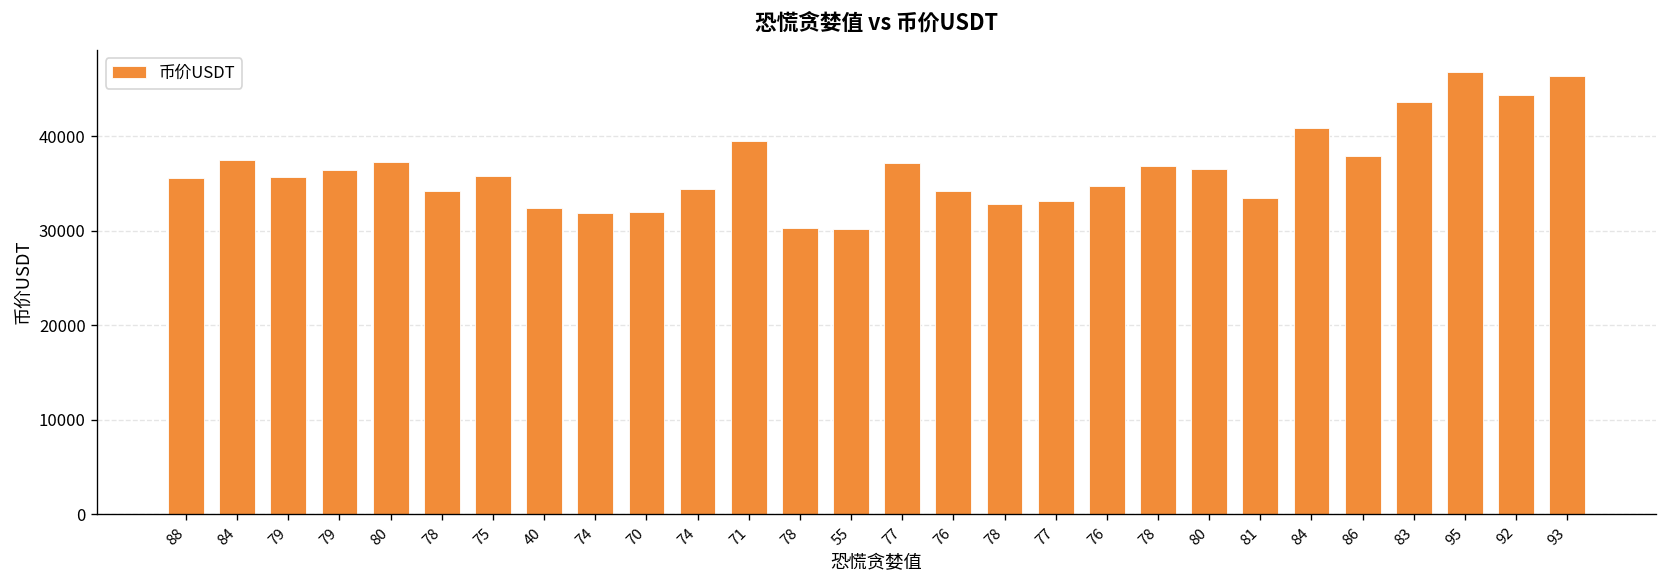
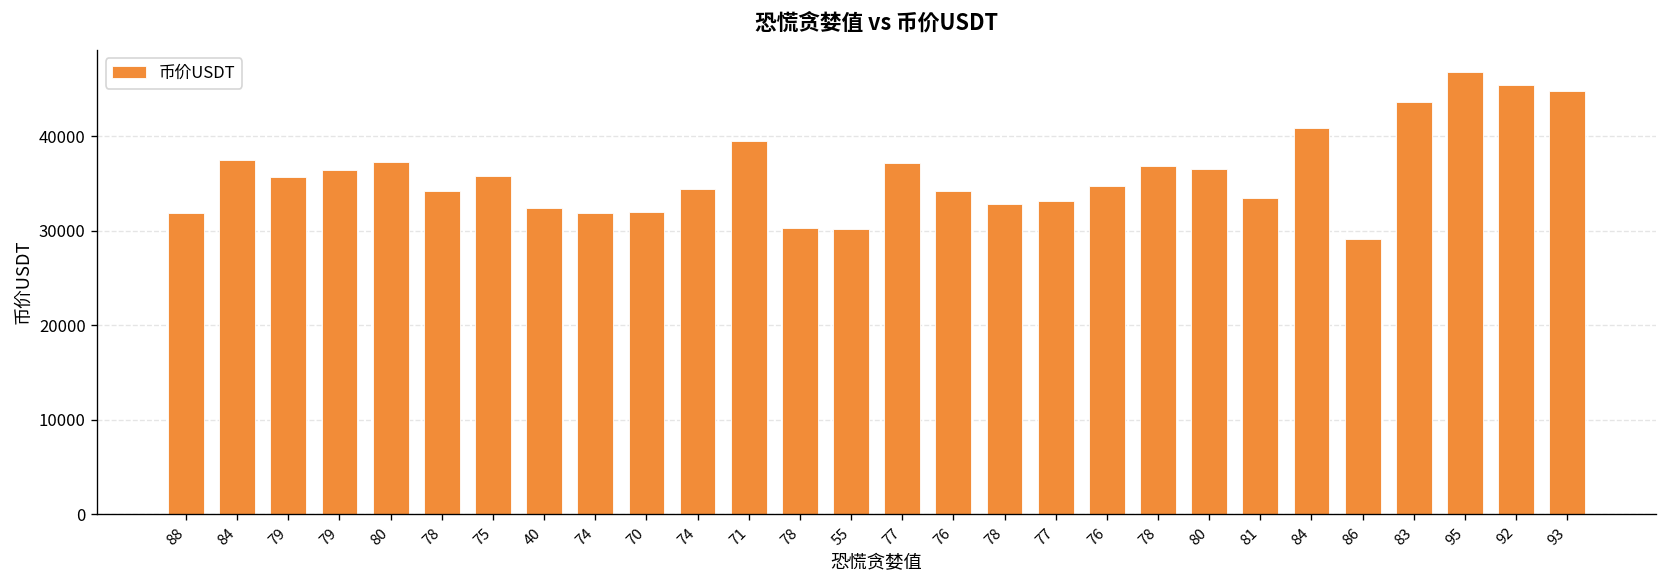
88: 36000 -> 32000
86: 38000 -> 29000
92: 44000 -> 45000
93: 46000 -> 45000
